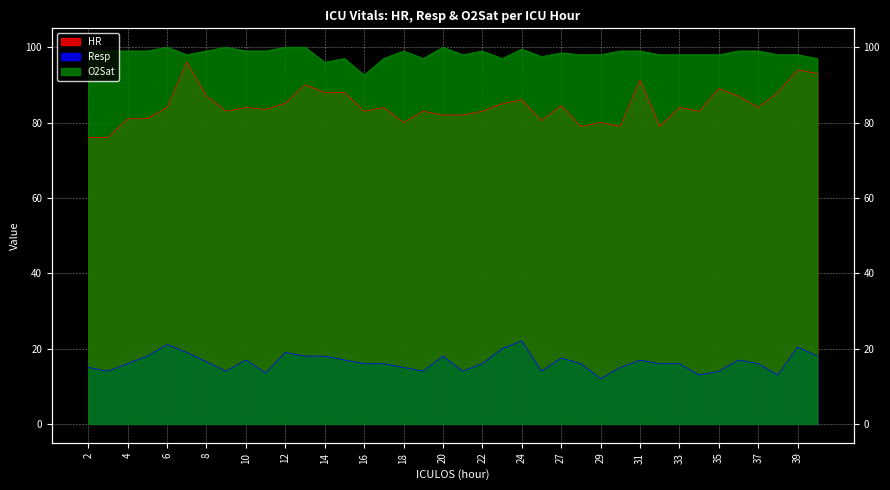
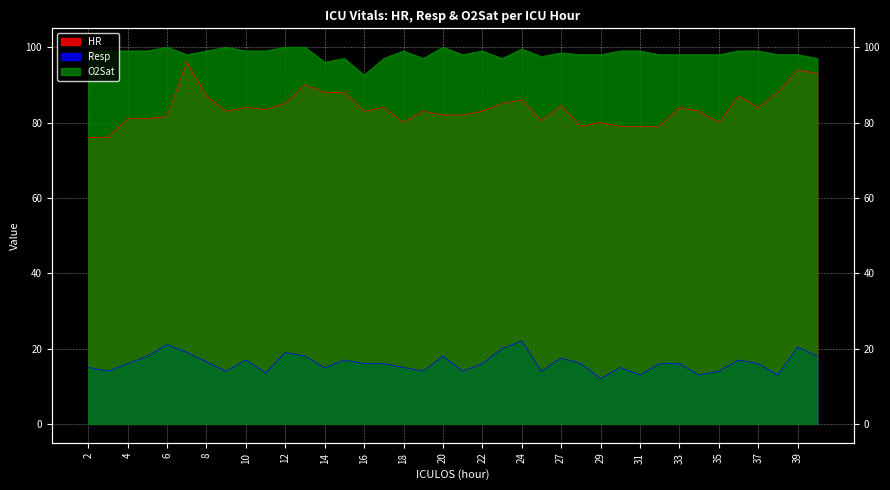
HR, 6: 84 -> 82
Resp, 14: 18 -> 15
HR, 31: 91 -> 79
Resp, 31: 17 -> 13
HR, 35: 89 -> 80
